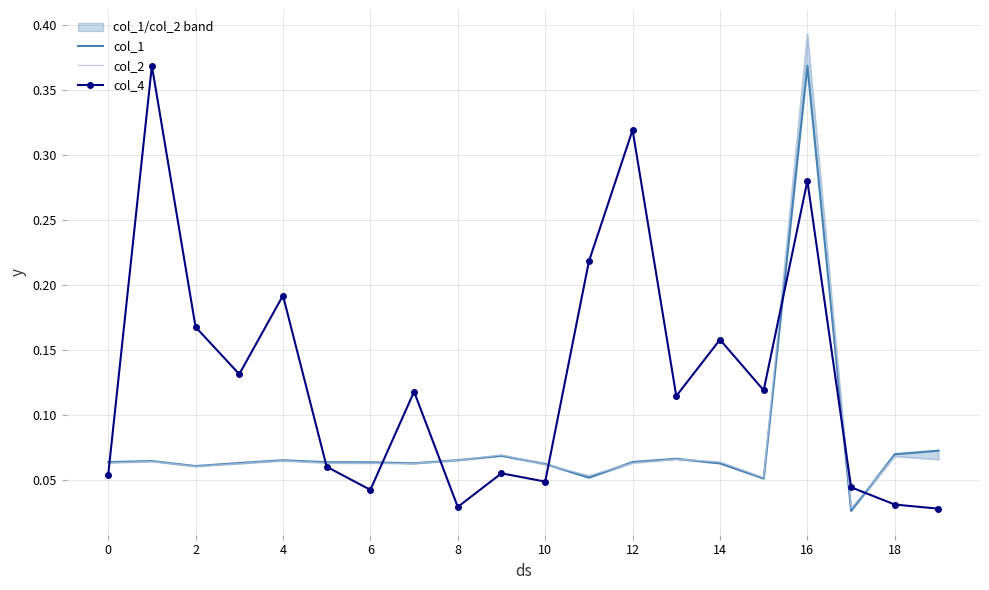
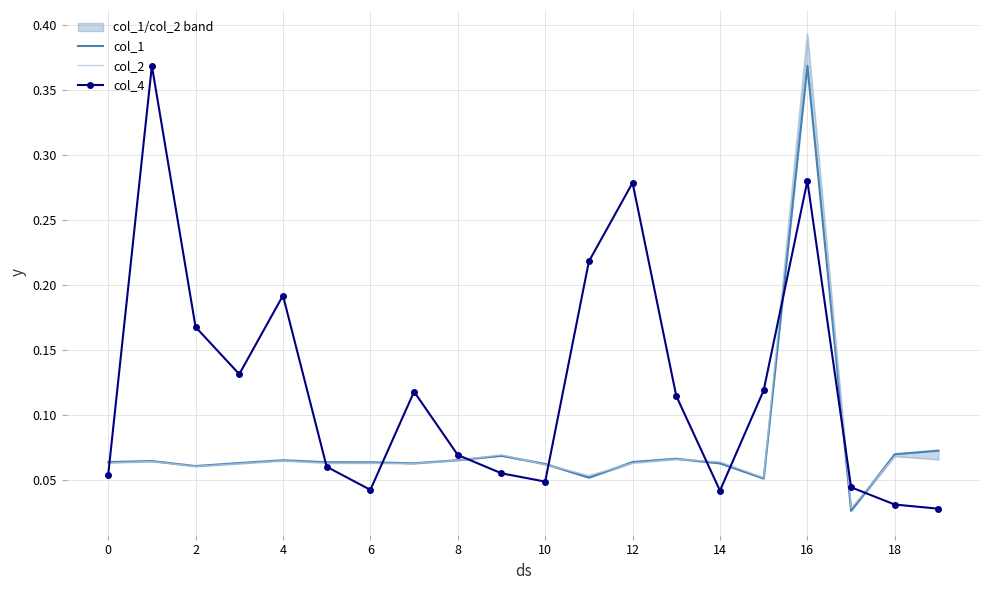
col_4, 8: 0.029 -> 0.069
col_4, 12: 0.319 -> 0.279
col_4, 14: 0.158 -> 0.042
